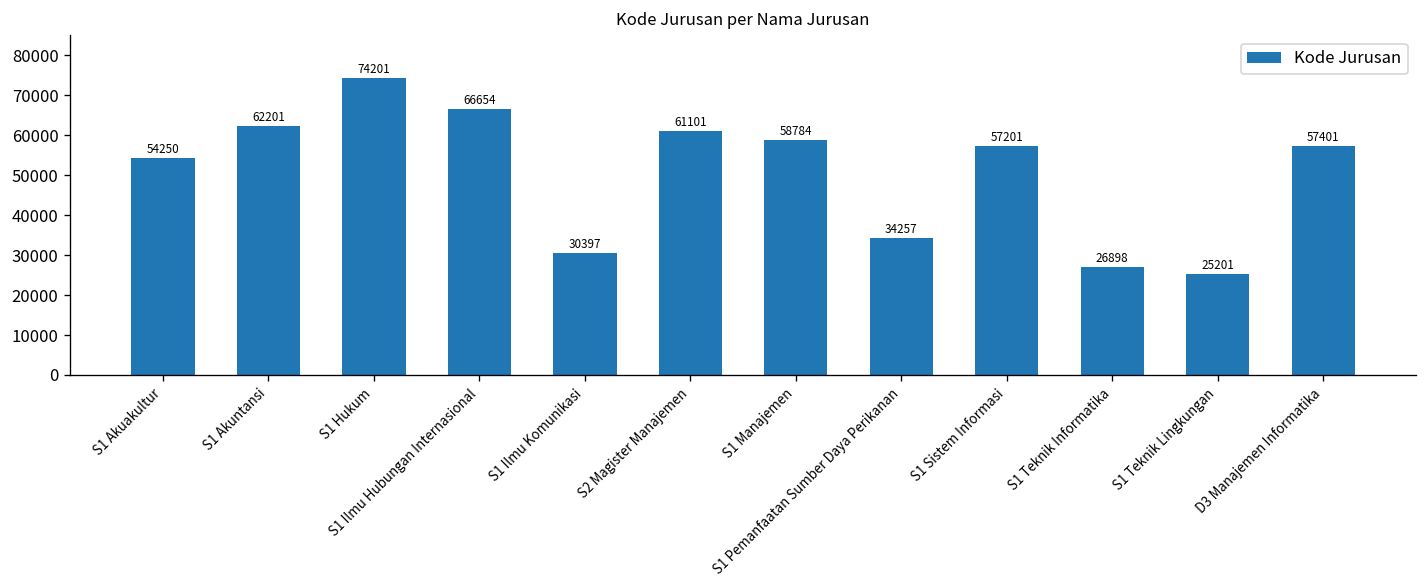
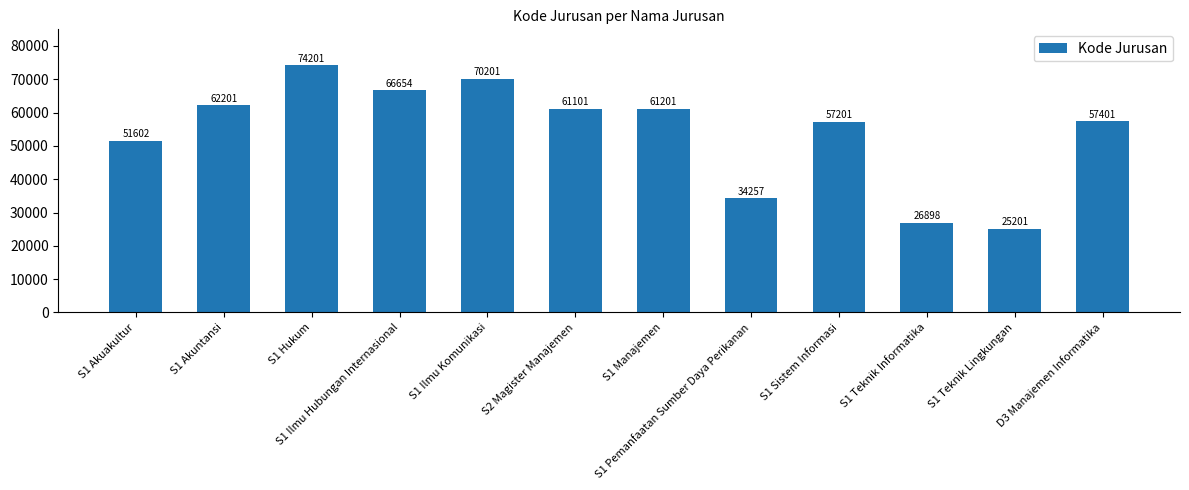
S1 Akuakultur: 54250 -> 51602
S1 Ilmu Komunikasi: 30397 -> 70201
S1 Manajemen: 58784 -> 61201
